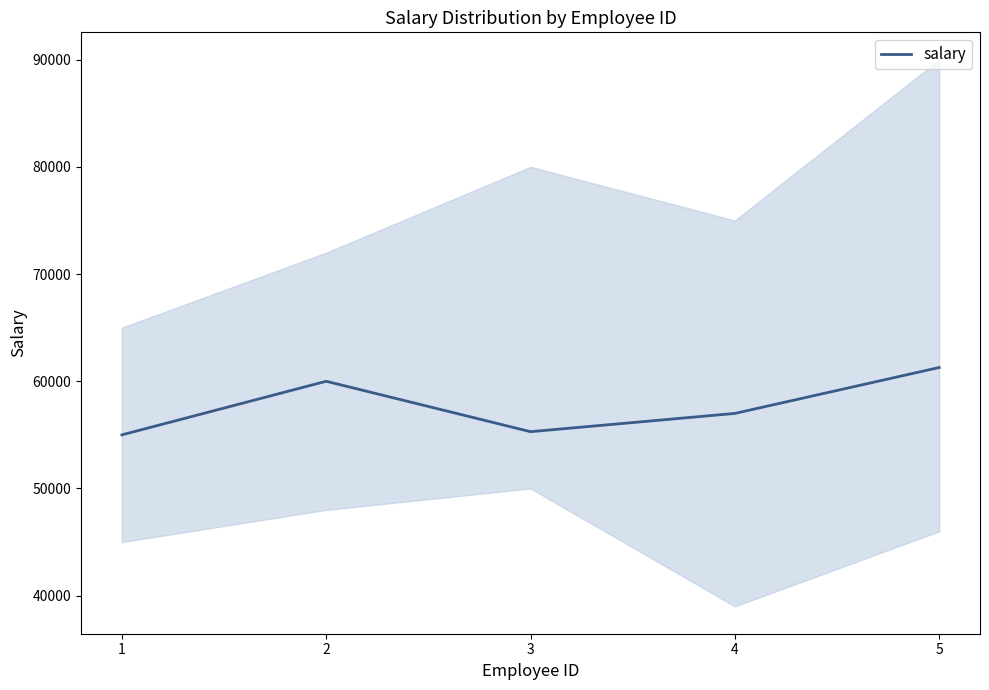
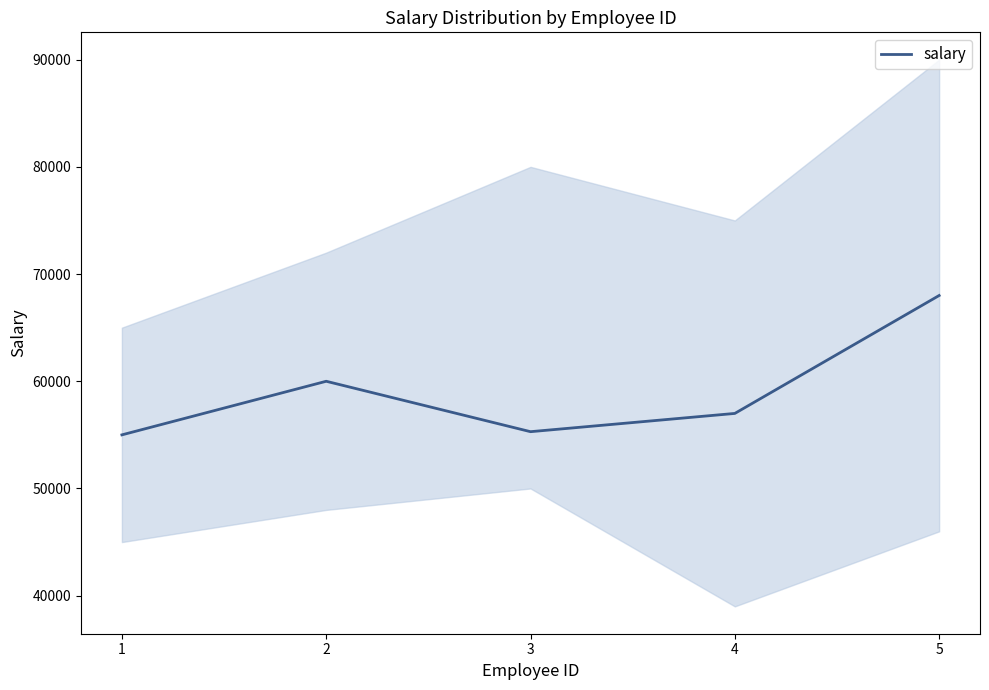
salary, 5: 61300 -> 68000
